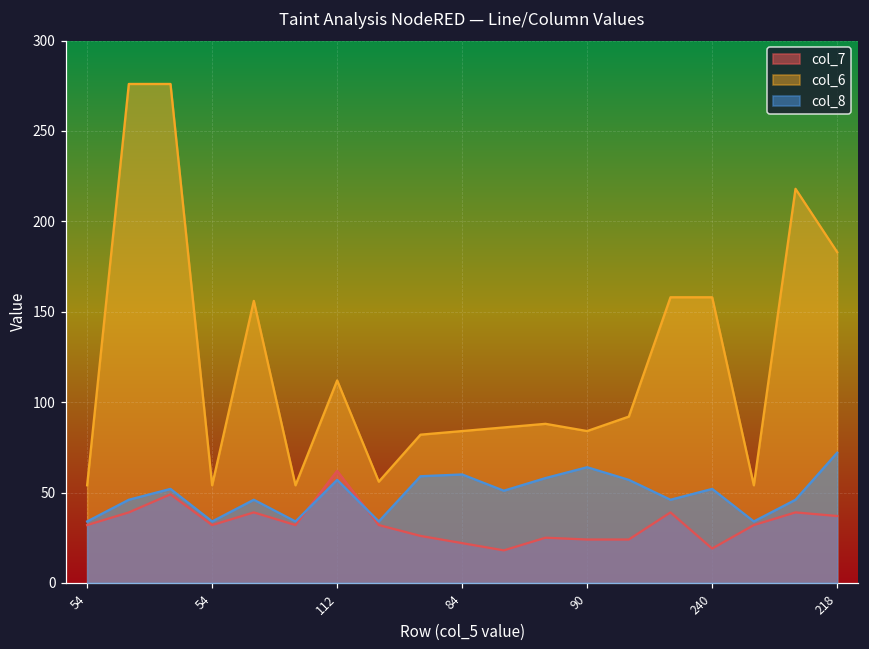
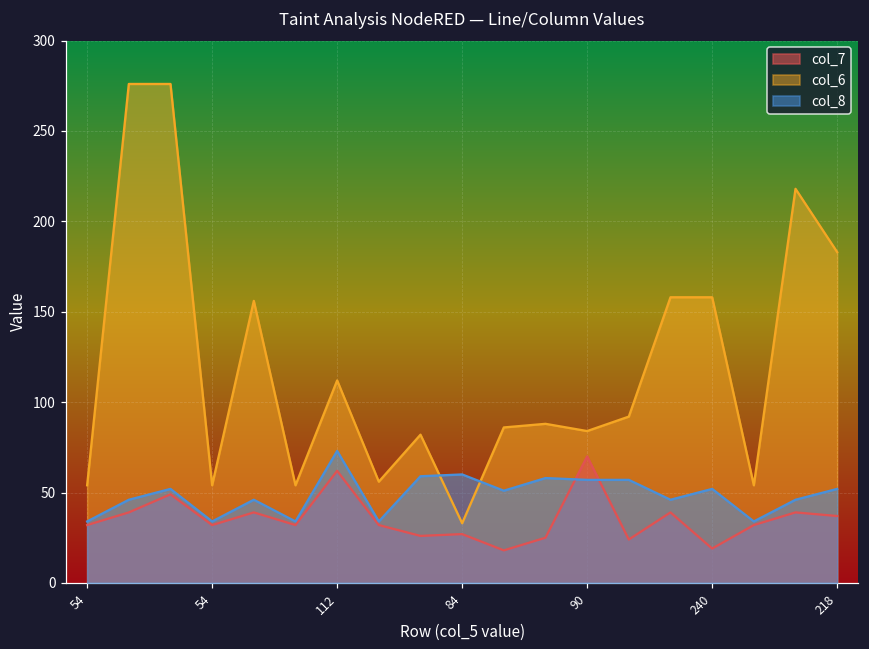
col_8, 112: 57 -> 73
col_7, 84: 22 -> 27
col_6, 84: 84 -> 33
col_7, 90: 24 -> 70
col_8, 90: 64 -> 57
col_8, 218: 72 -> 52
